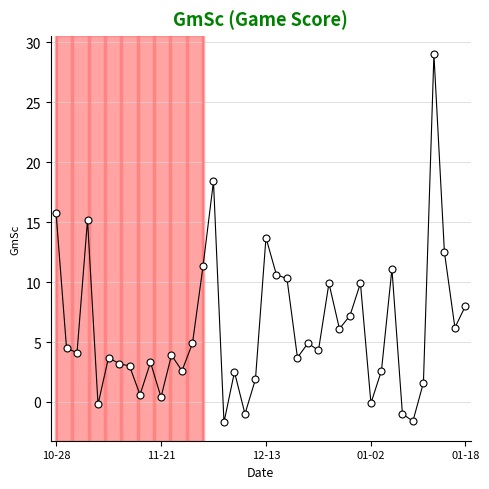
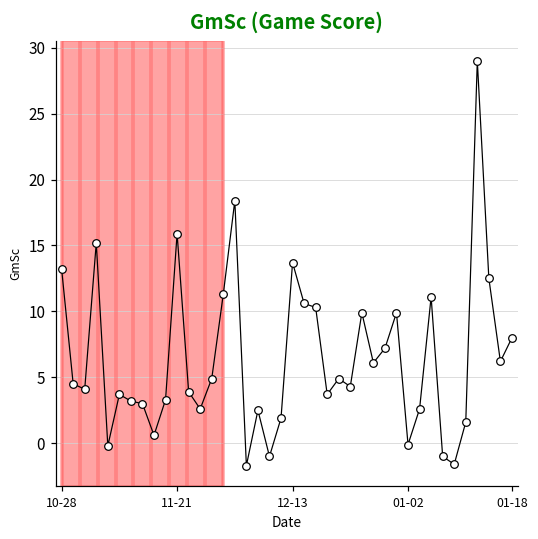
10-28: 15.8 -> 13.2
11-21: 0.4 -> 15.9
